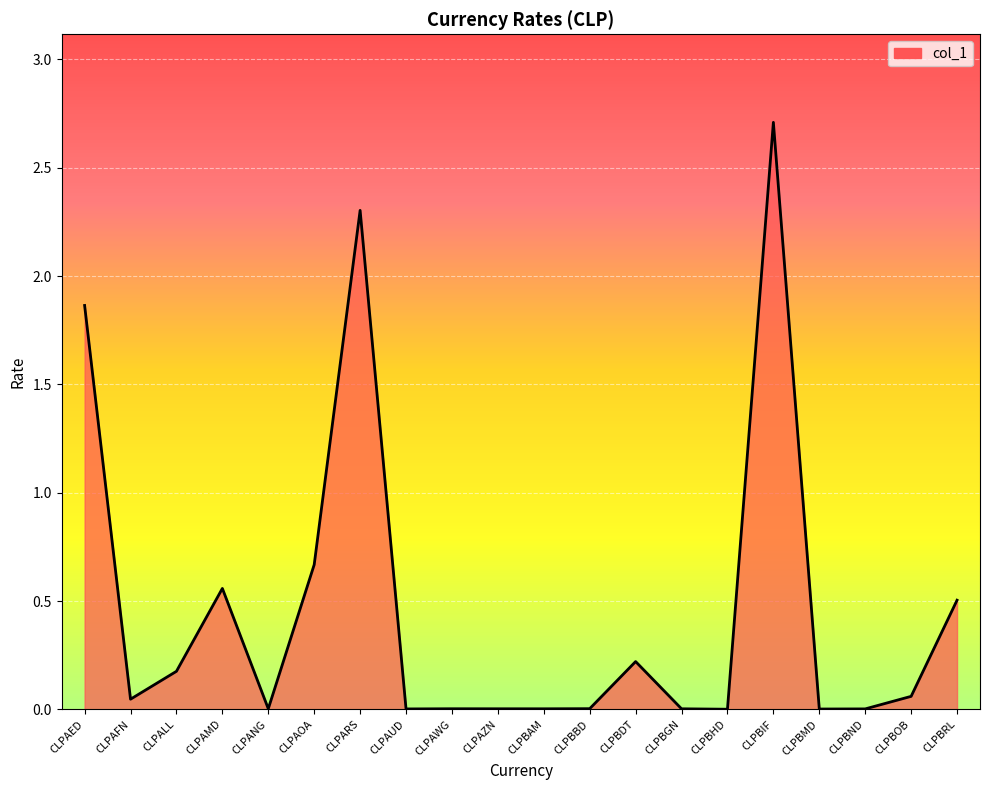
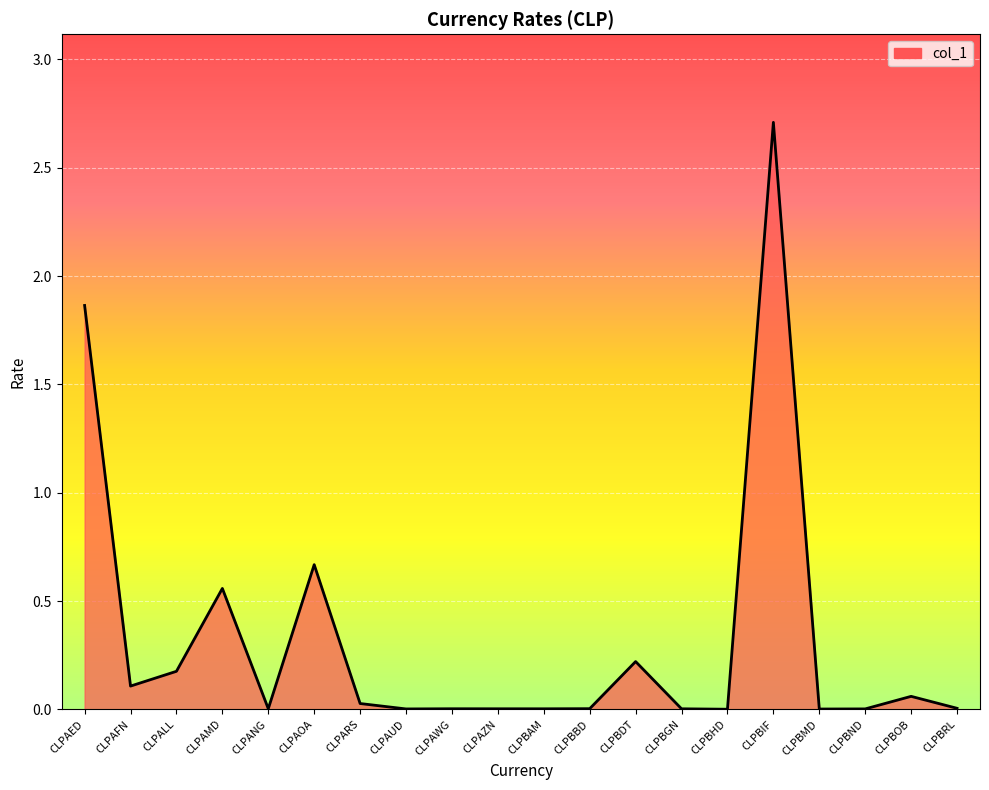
CLPAFN: 0.05 -> 0.11
CLPARS: 2.30 -> 0.03
CLPBRL: 0.50 -> 0.00
